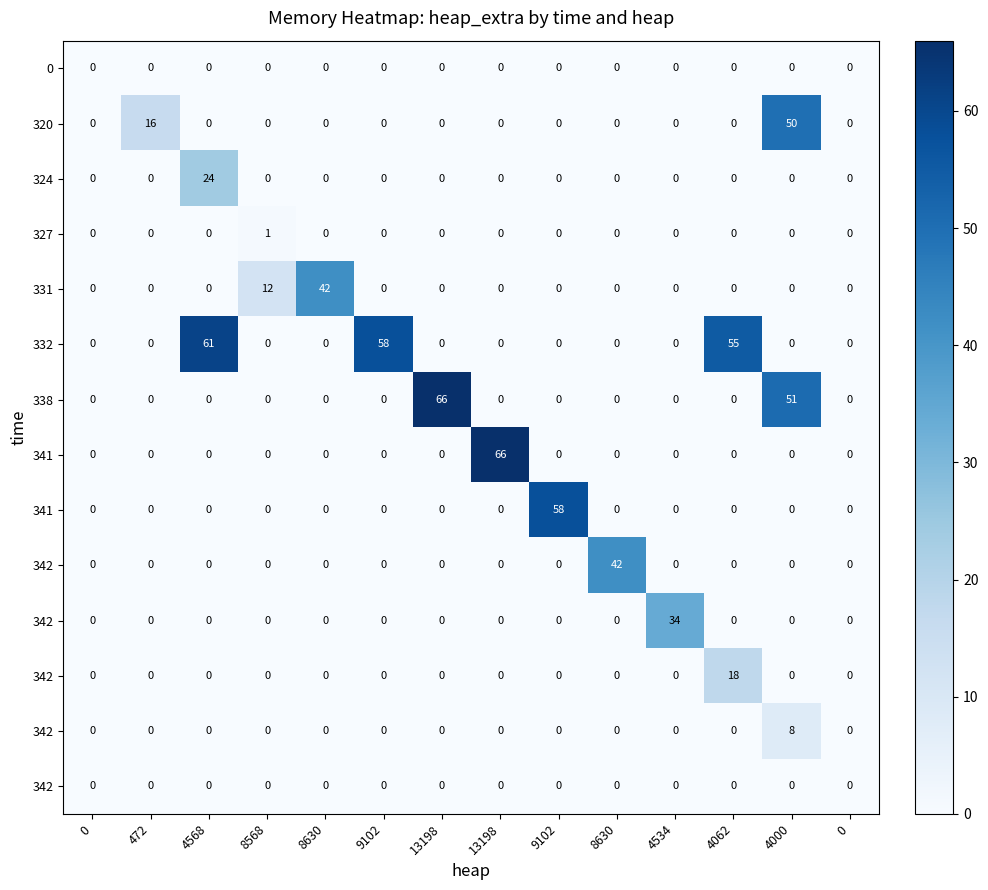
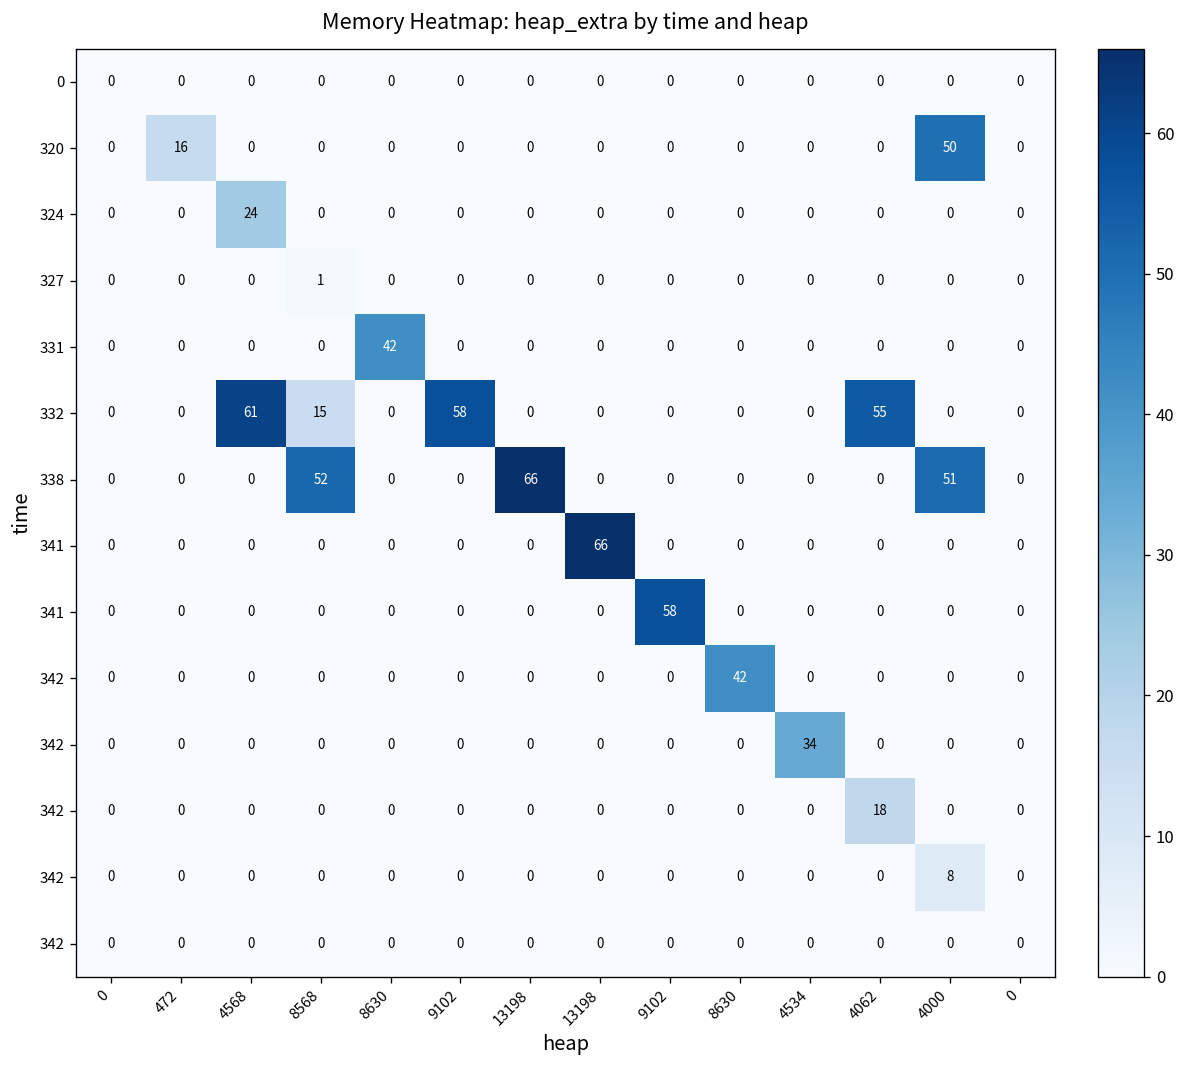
331, 8568: 12 -> 0
332, 8568: 0 -> 15
338, 8568: 0 -> 52
